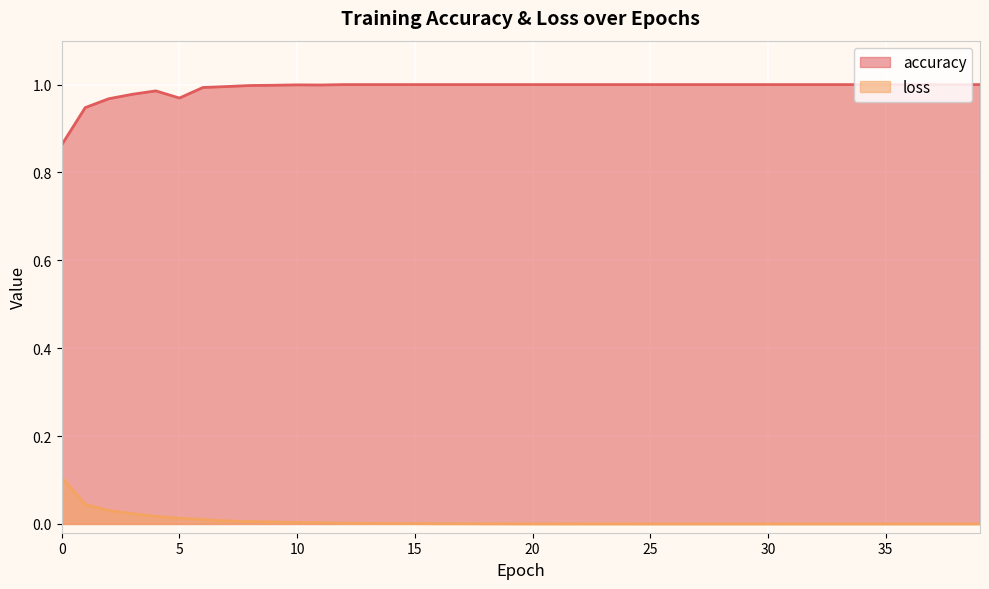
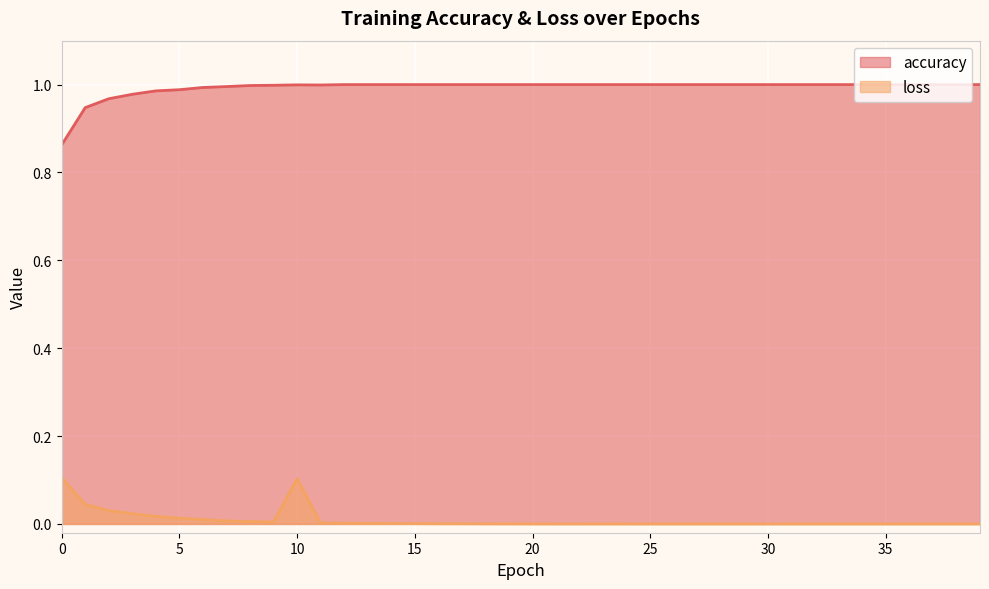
accuracy, 5: 0.97 -> 0.99
loss, 10: 0.00 -> 0.10
